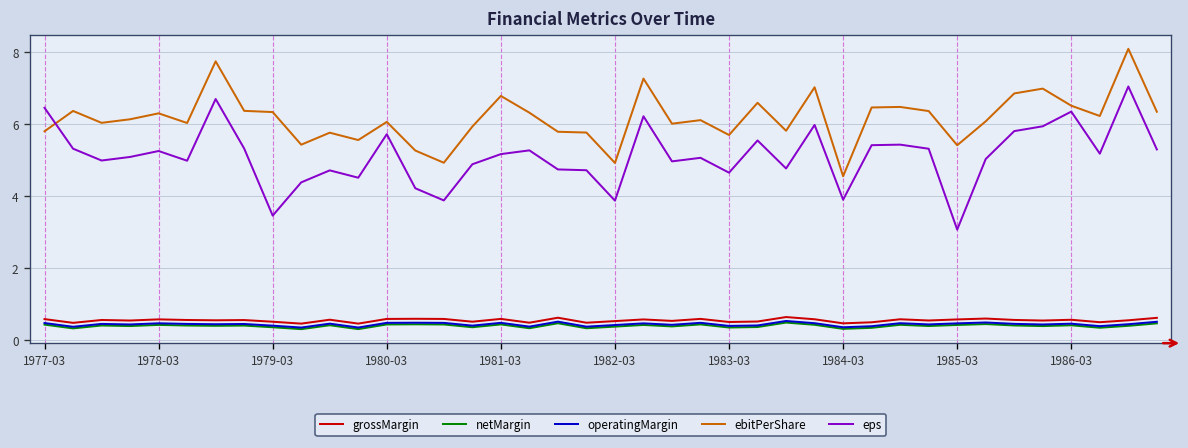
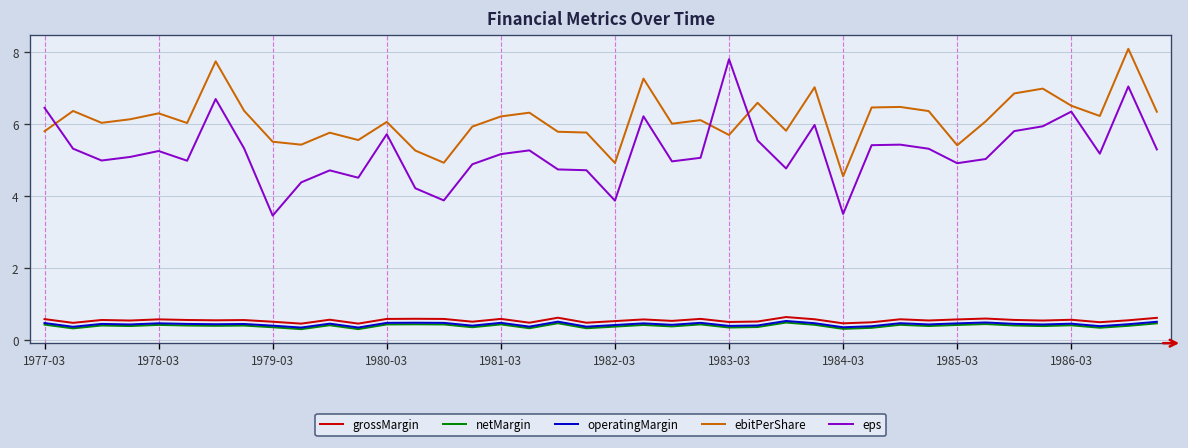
ebitPerShare, 1979-03: 6.3 -> 5.5
ebitPerShare, 1981-03: 6.8 -> 6.2
eps, 1983-03: 4.7 -> 7.8
eps, 1984-03: 3.9 -> 3.5
eps, 1985-03: 3.1 -> 4.9
